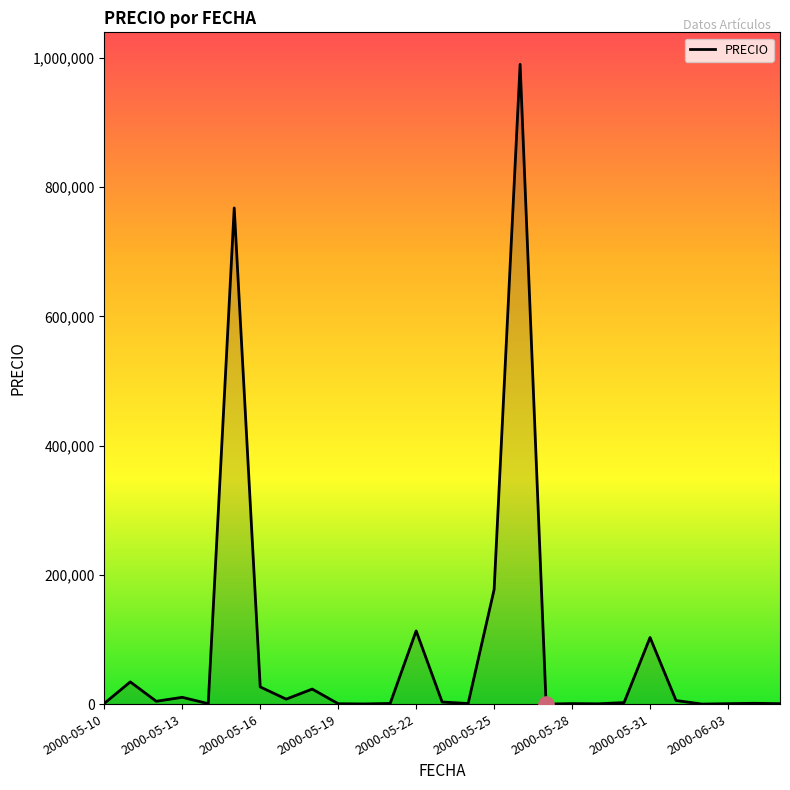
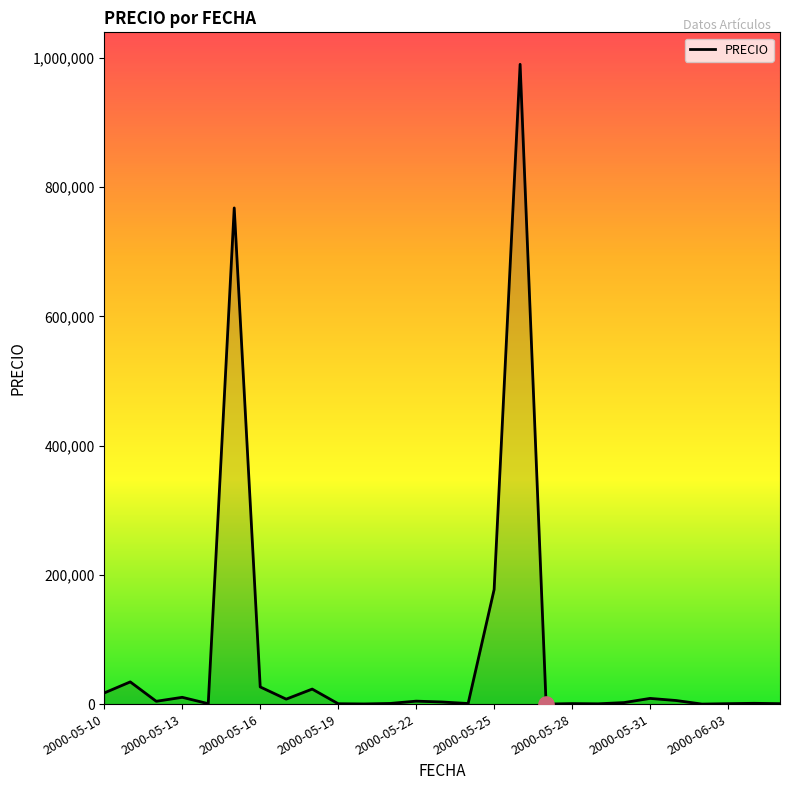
PRECIO, 2000-05-10: 0 -> 20,000
PRECIO, 2000-05-22: 110,000 -> 0
PRECIO, 2000-05-31: 100,000 -> 10,000
